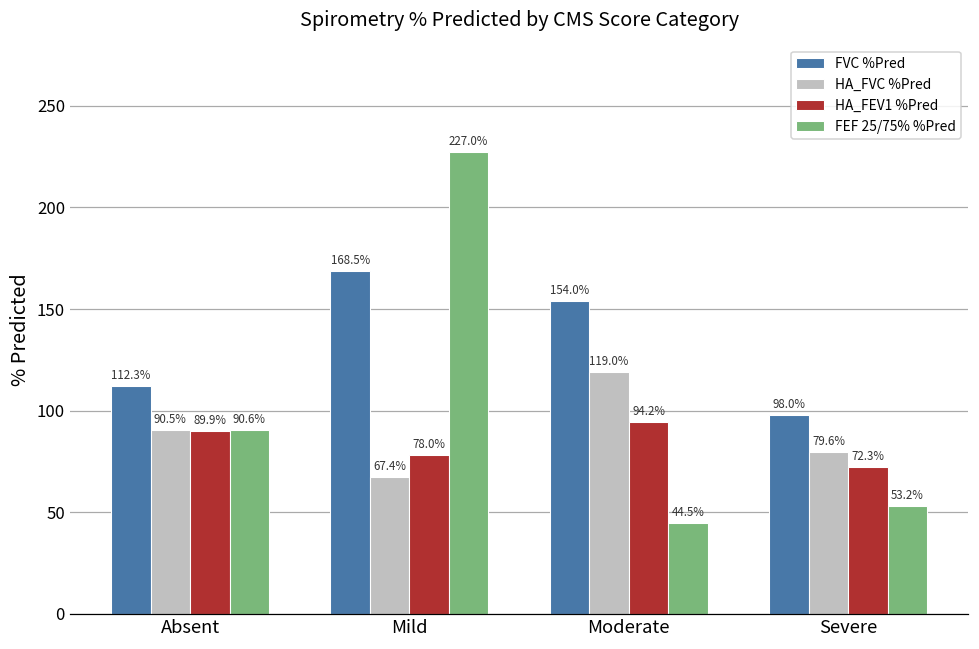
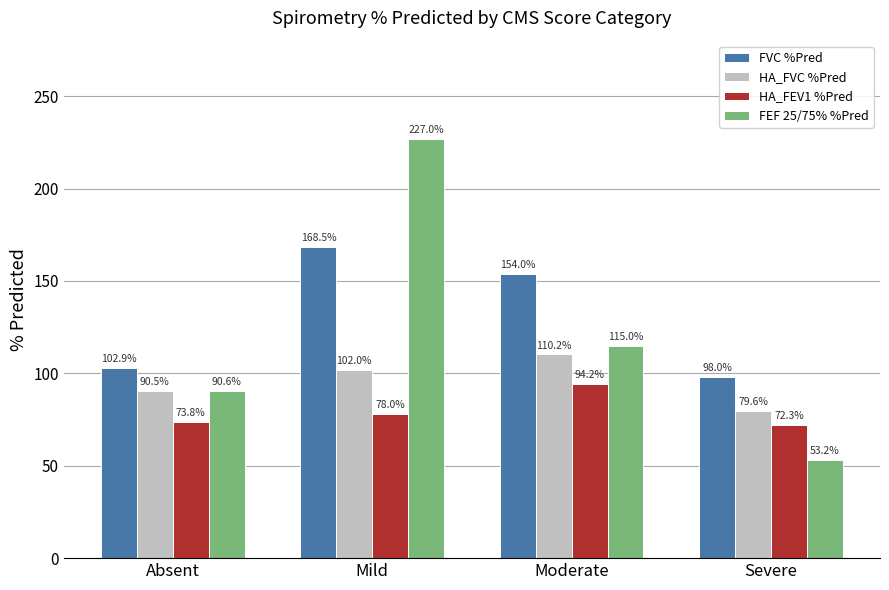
FVC %Pred, Absent: 112.3% -> 102.9%
HA_FEV1 %Pred, Absent: 89.9% -> 73.8%
HA_FVC %Pred, Mild: 67.4% -> 102.0%
HA_FVC %Pred, Moderate: 119.0% -> 110.2%
FEF 25/75% %Pred, Moderate: 44.5% -> 115.0%
